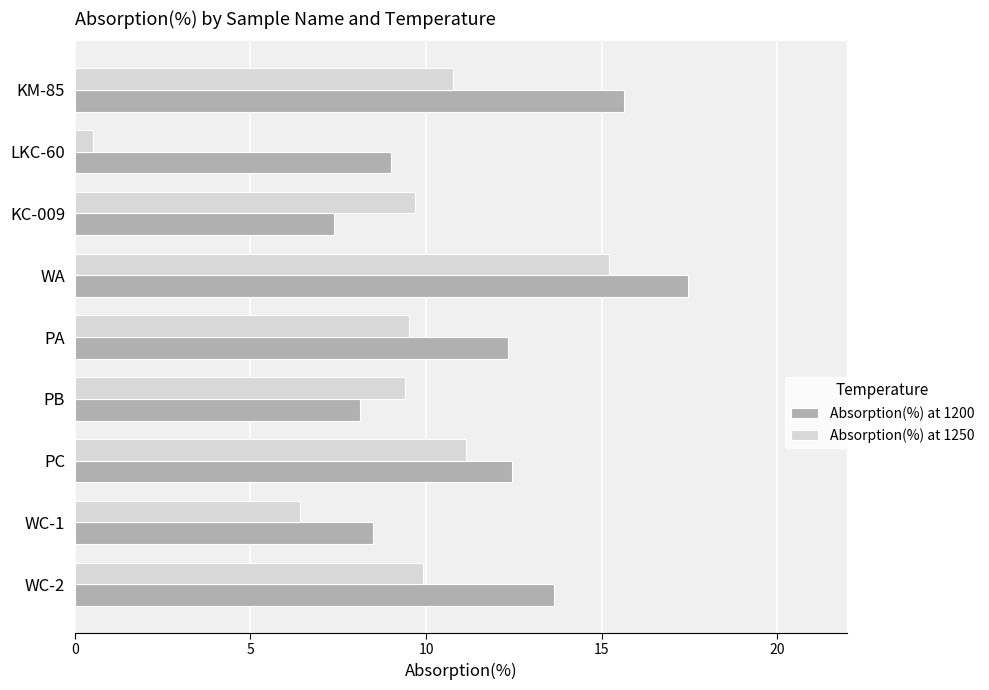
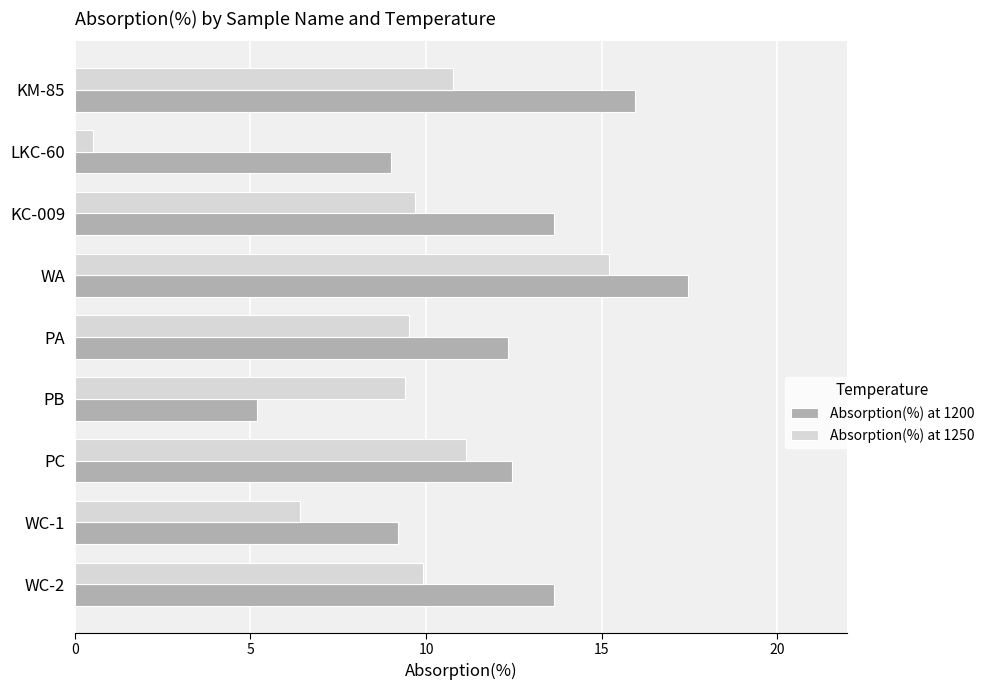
Absorption(%) at 1200, KM-85: 15.6 -> 16.0
Absorption(%) at 1200, KC-009: 7.4 -> 13.6
Absorption(%) at 1200, PB: 8.1 -> 5.2
Absorption(%) at 1200, WC-1: 8.5 -> 9.2
